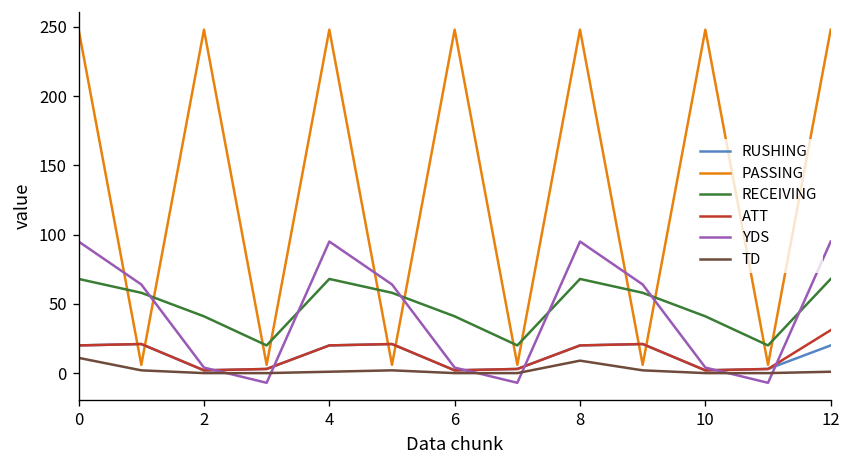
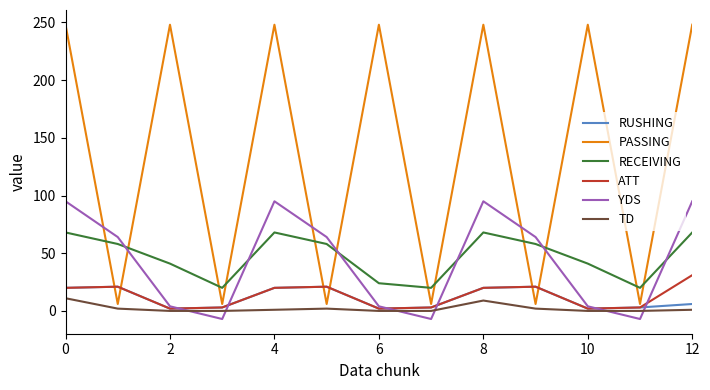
RECEIVING, 6: 41 -> 24
RUSHING, 12: 20 -> 6
